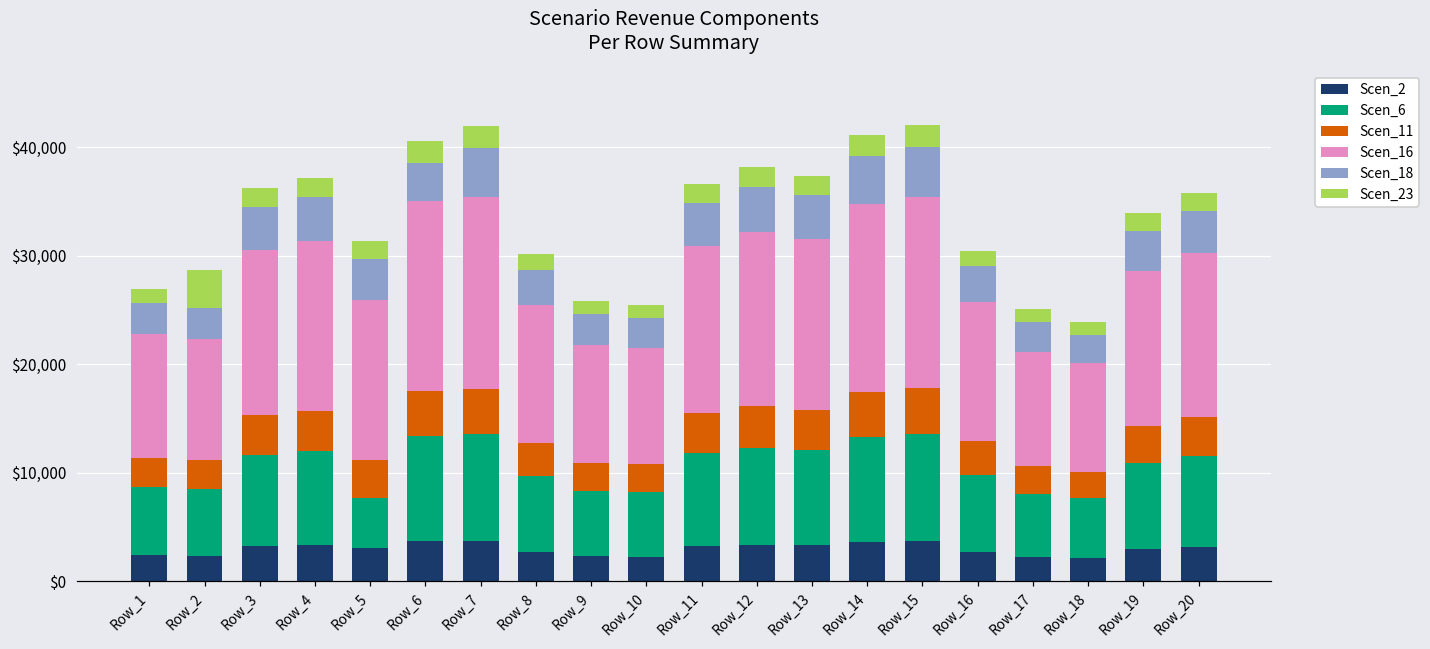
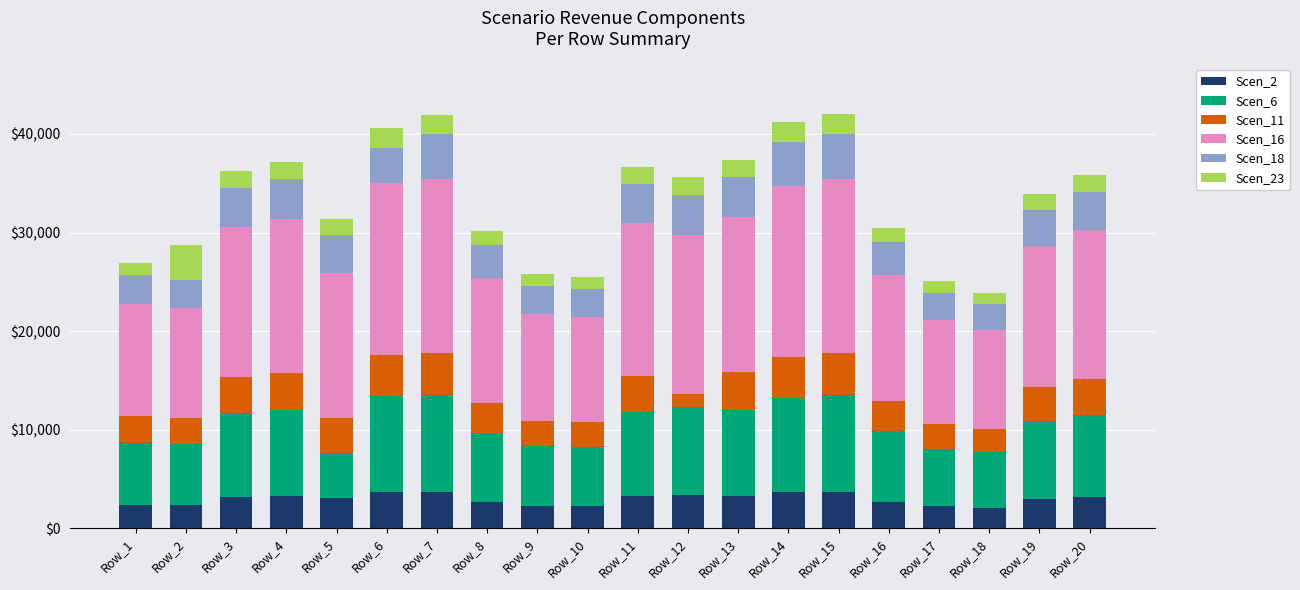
Scen_11, Row_12: $4,000 -> $1,000
